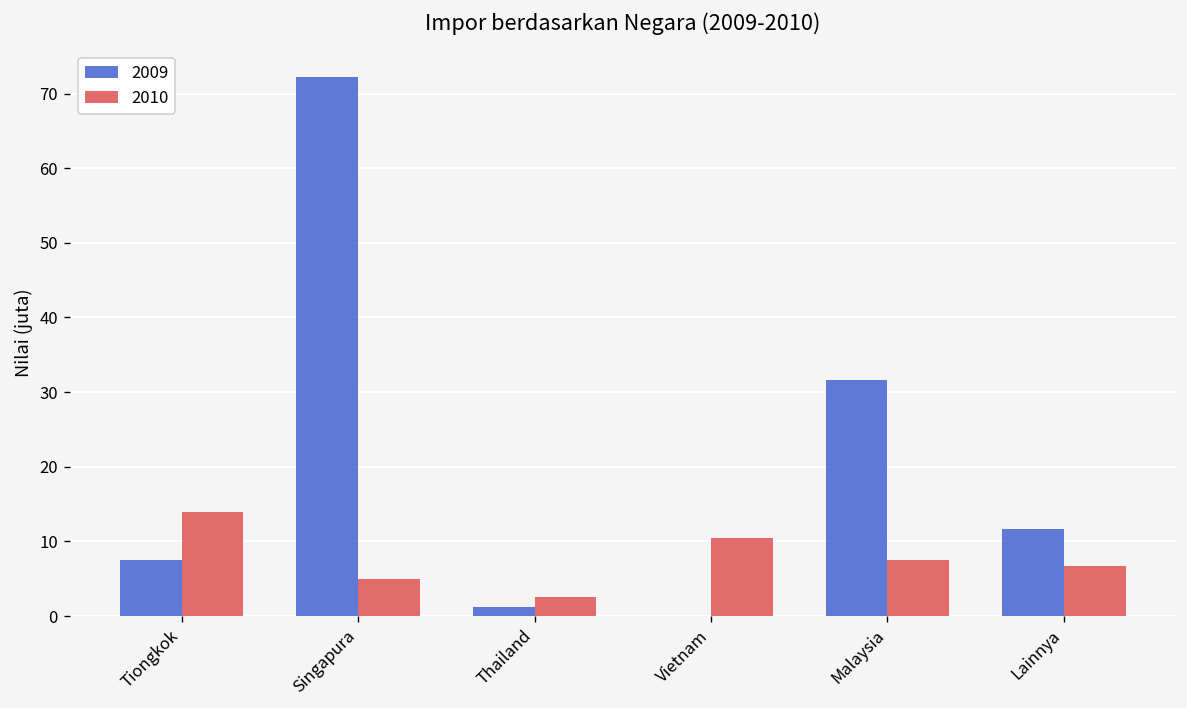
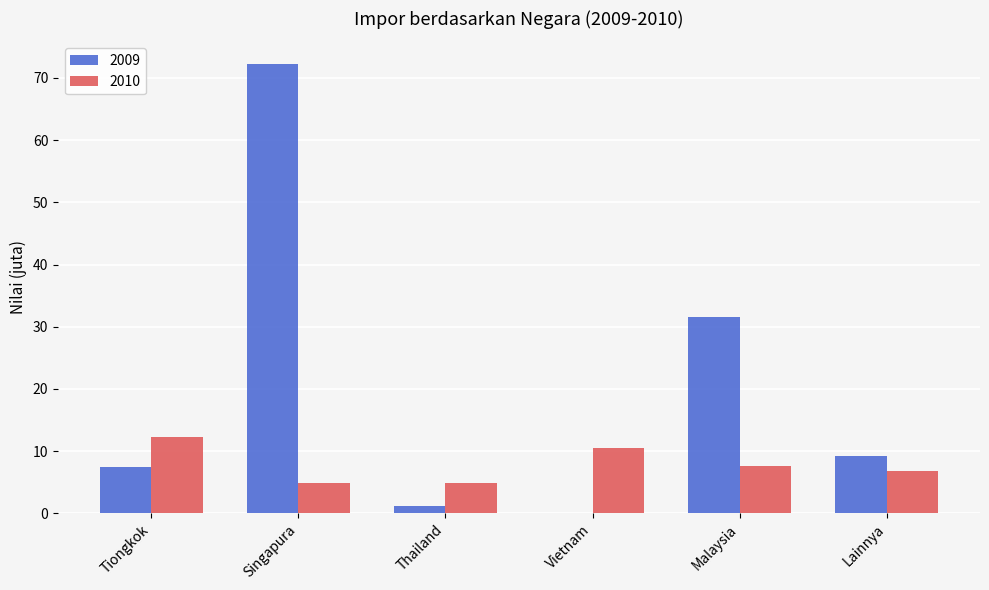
2010, Tiongkok: 14 -> 12
2010, Thailand: 3 -> 5
2009, Lainnya: 12 -> 9
